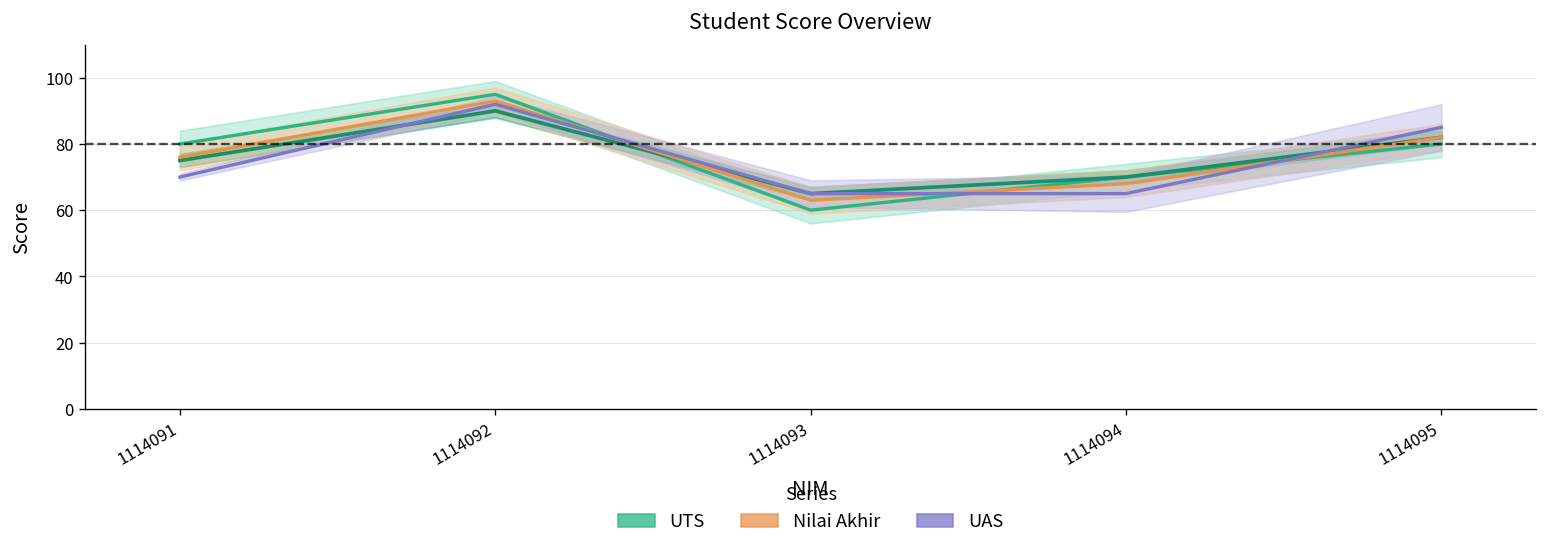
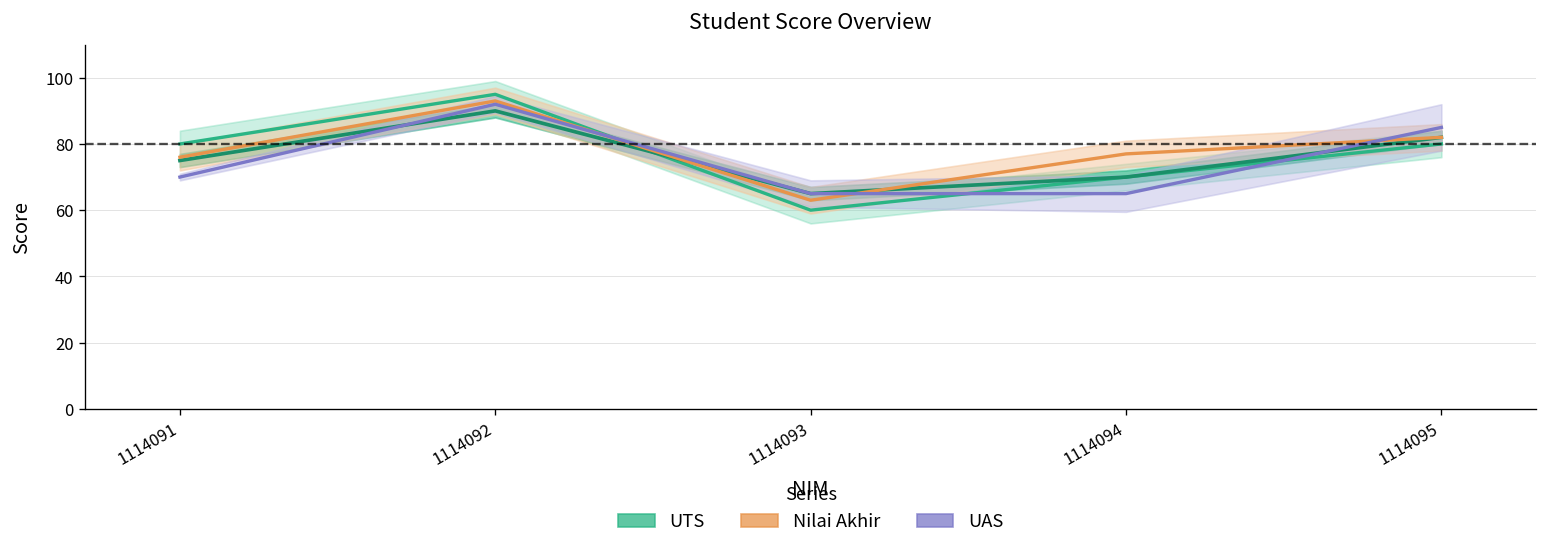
Nilai Akhir, 1114094: 68 -> 77
